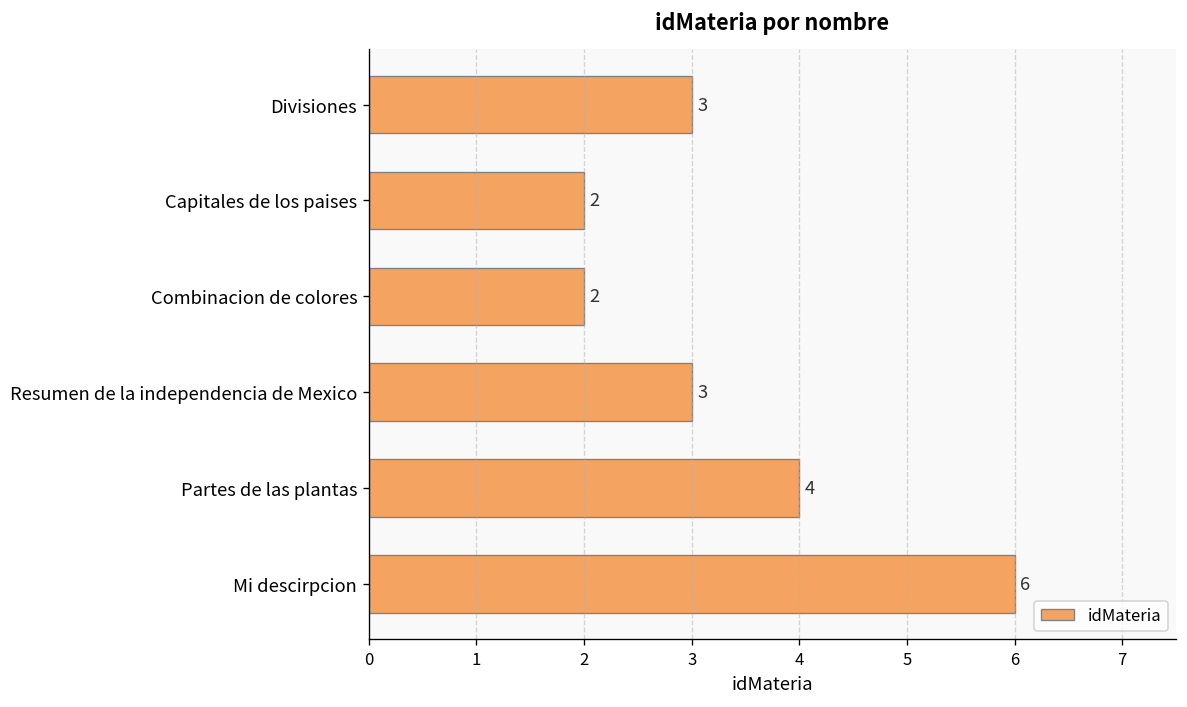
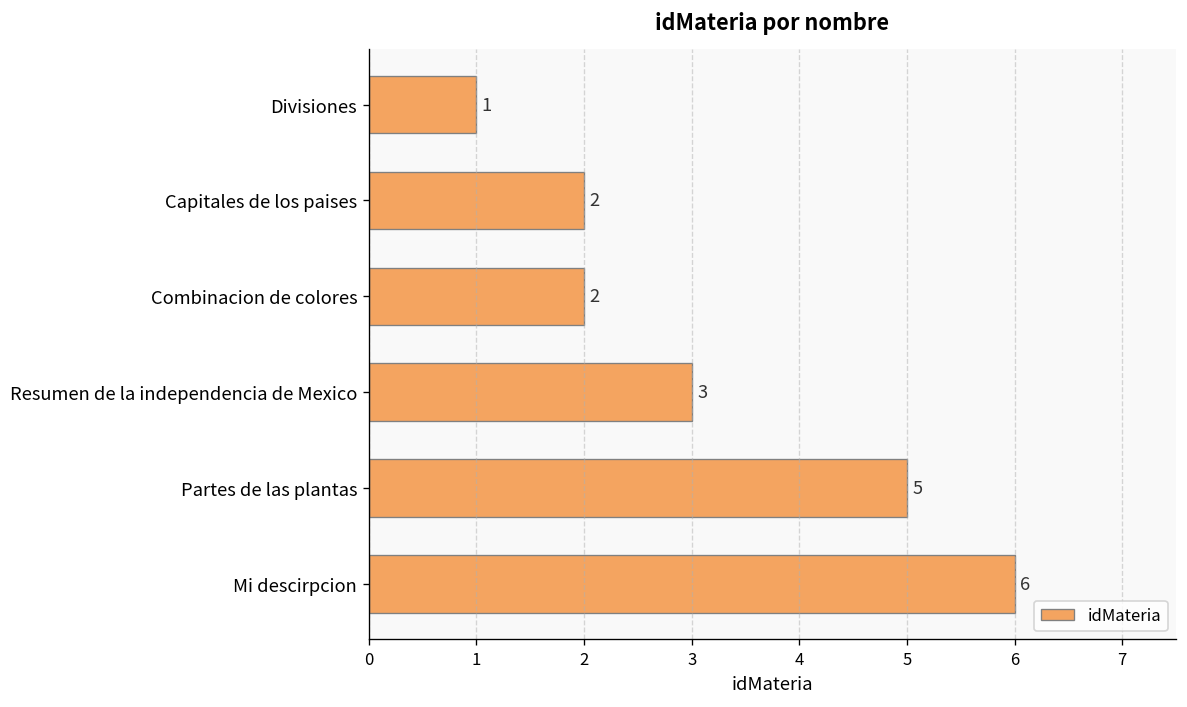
Divisiones: 3 -> 1
Partes de las plantas: 4 -> 5
